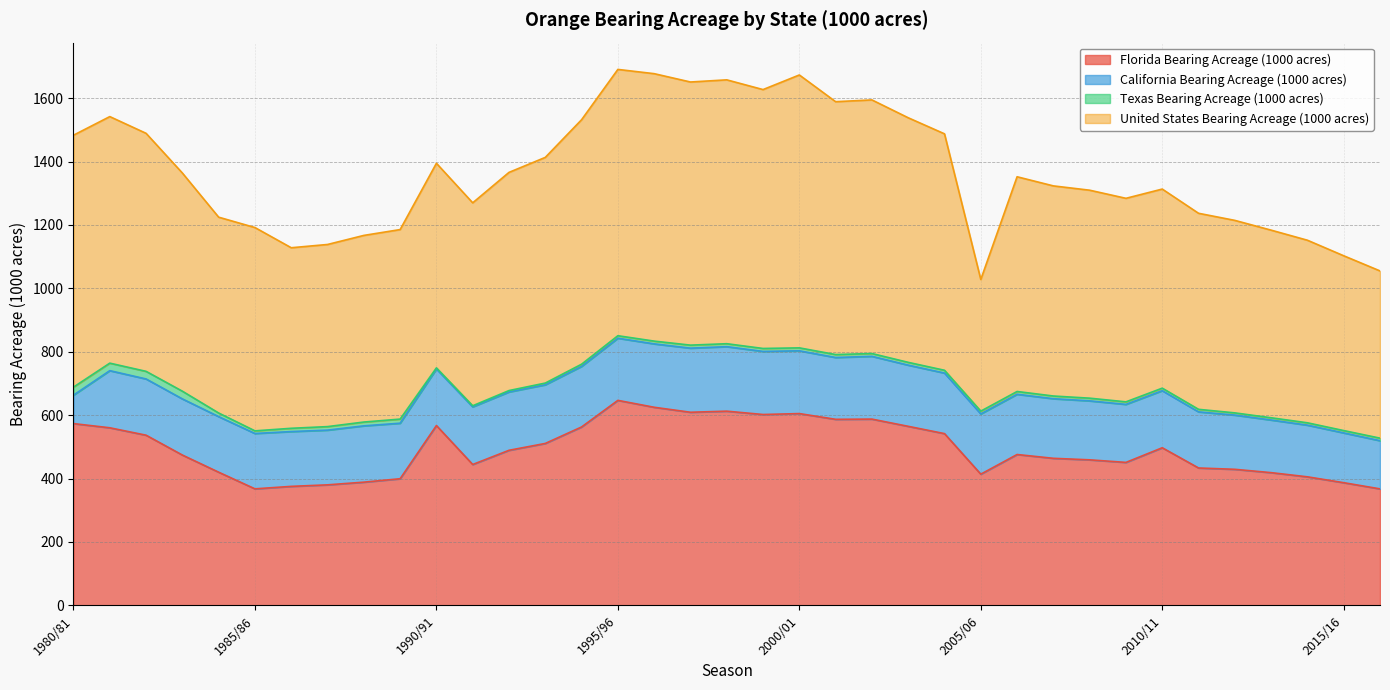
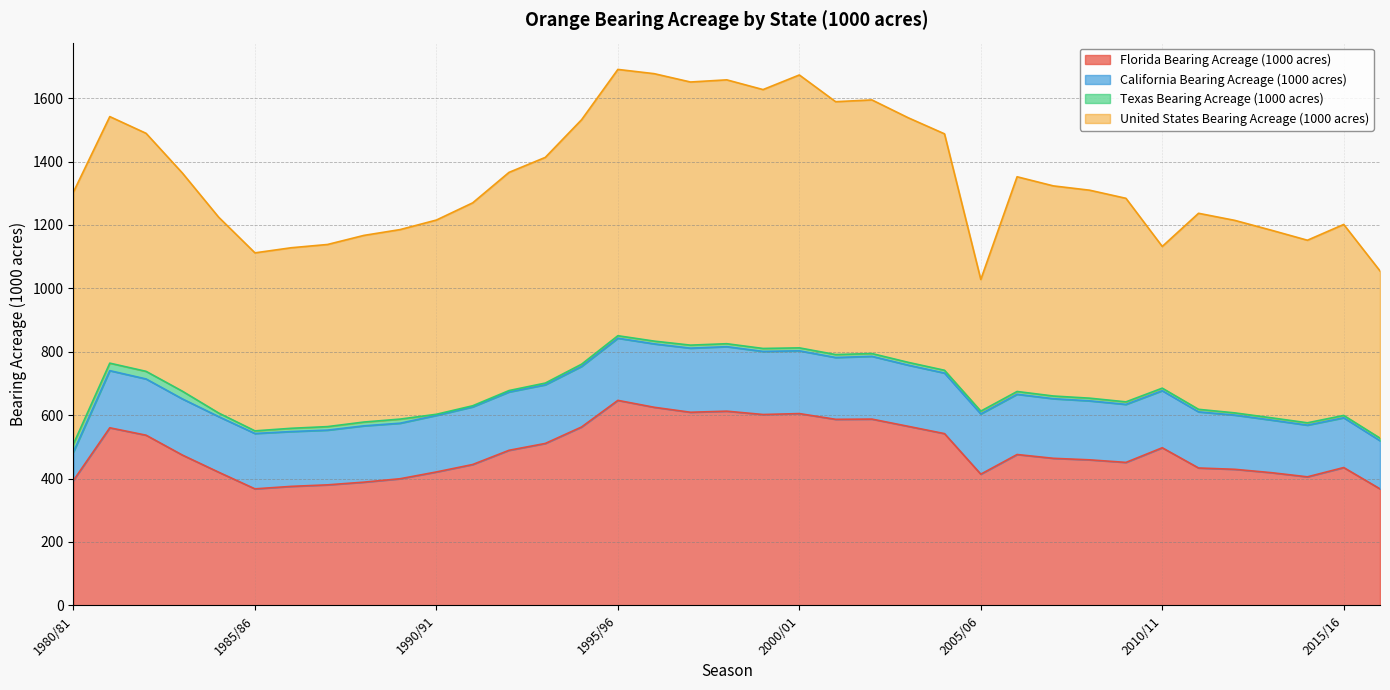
Florida Bearing Acreage (1000 acres), 1980/81: 570 -> 390
United States Bearing Acreage (1000 acres), 1985/86: 640 -> 560
Florida Bearing Acreage (1000 acres), 1990/91: 570 -> 420
United States Bearing Acreage (1000 acres), 1990/91: 650 -> 610
United States Bearing Acreage (1000 acres), 2010/11: 630 -> 450
Florida Bearing Acreage (1000 acres), 2015/16: 390 -> 430
United States Bearing Acreage (1000 acres), 2015/16: 550 -> 600
